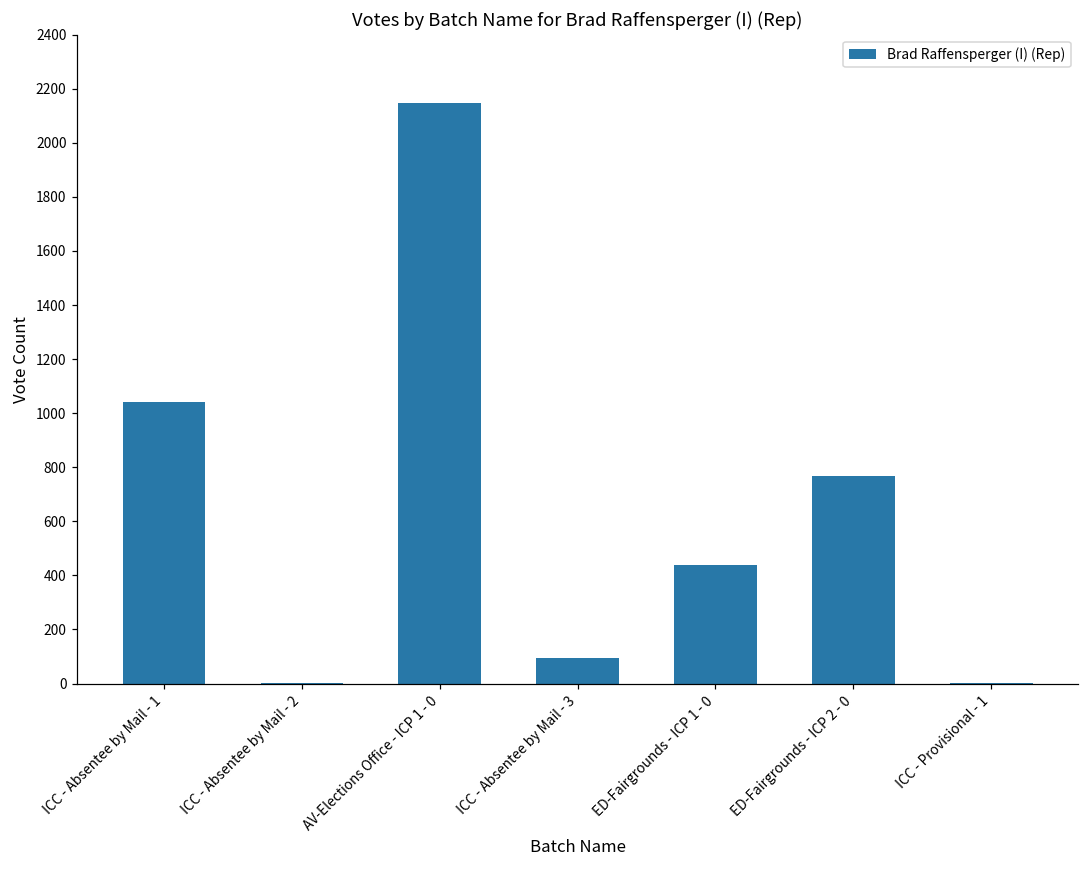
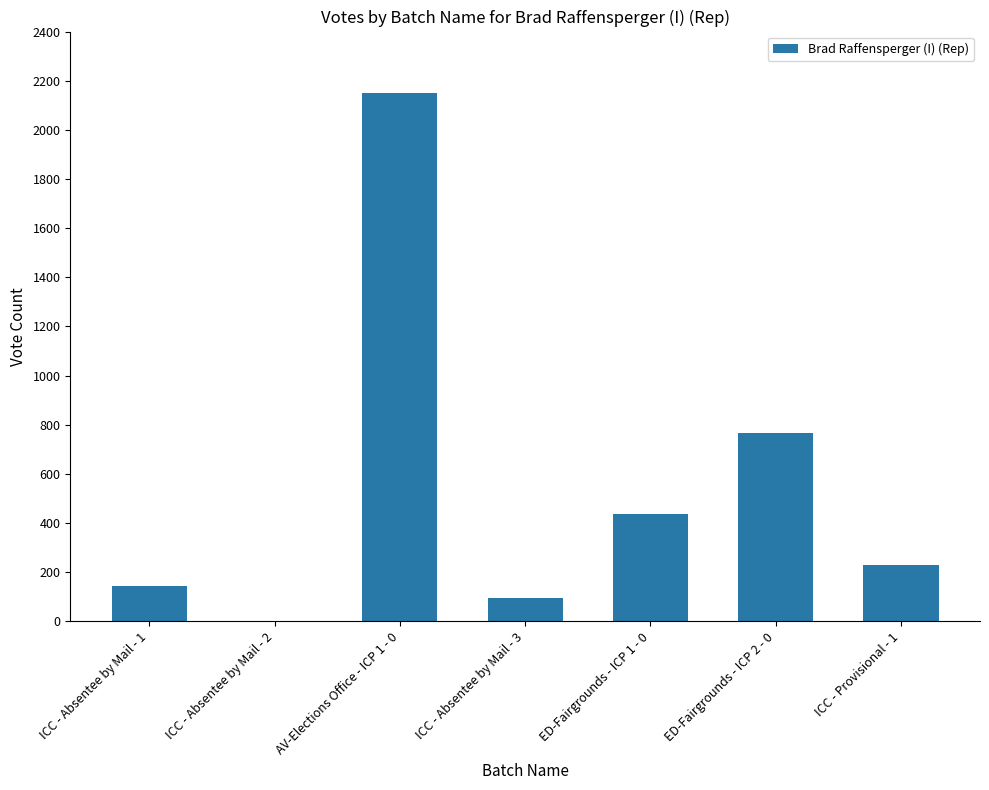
ICC - Absentee by Mail - 1: 1040 -> 140
ICC - Provisional - 1: 0 -> 230
